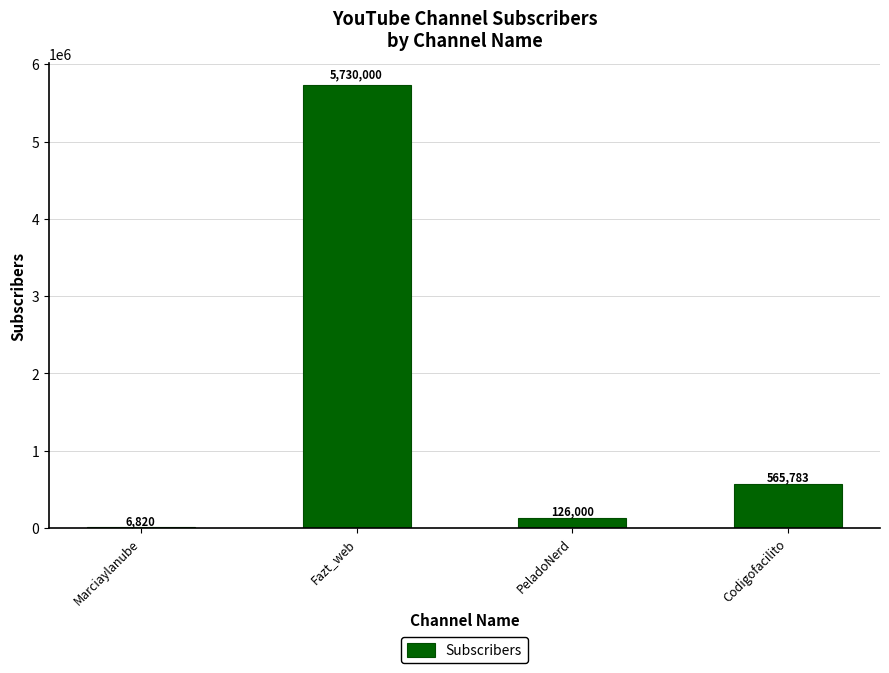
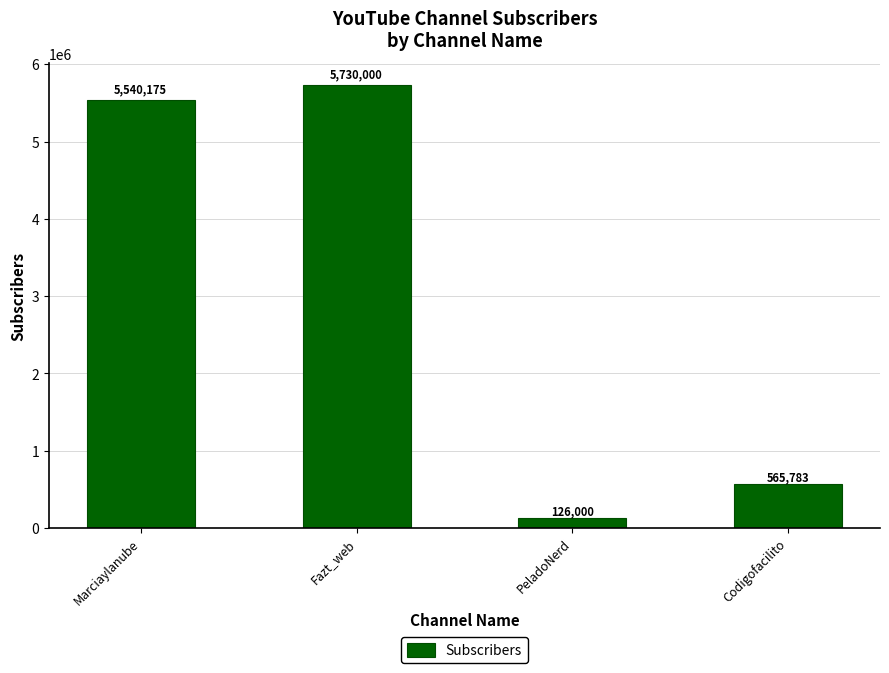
Marciaylanube: 6,820 -> 5,540,175
